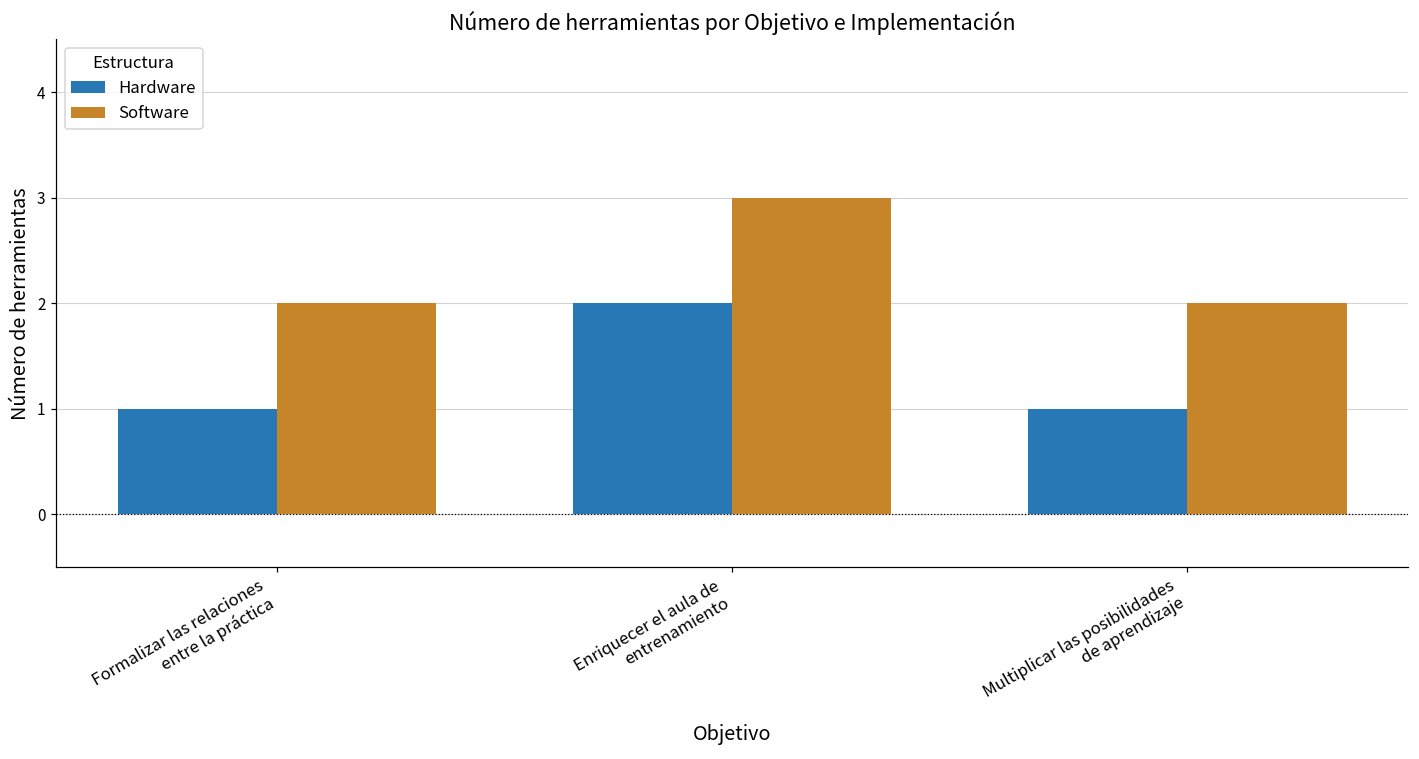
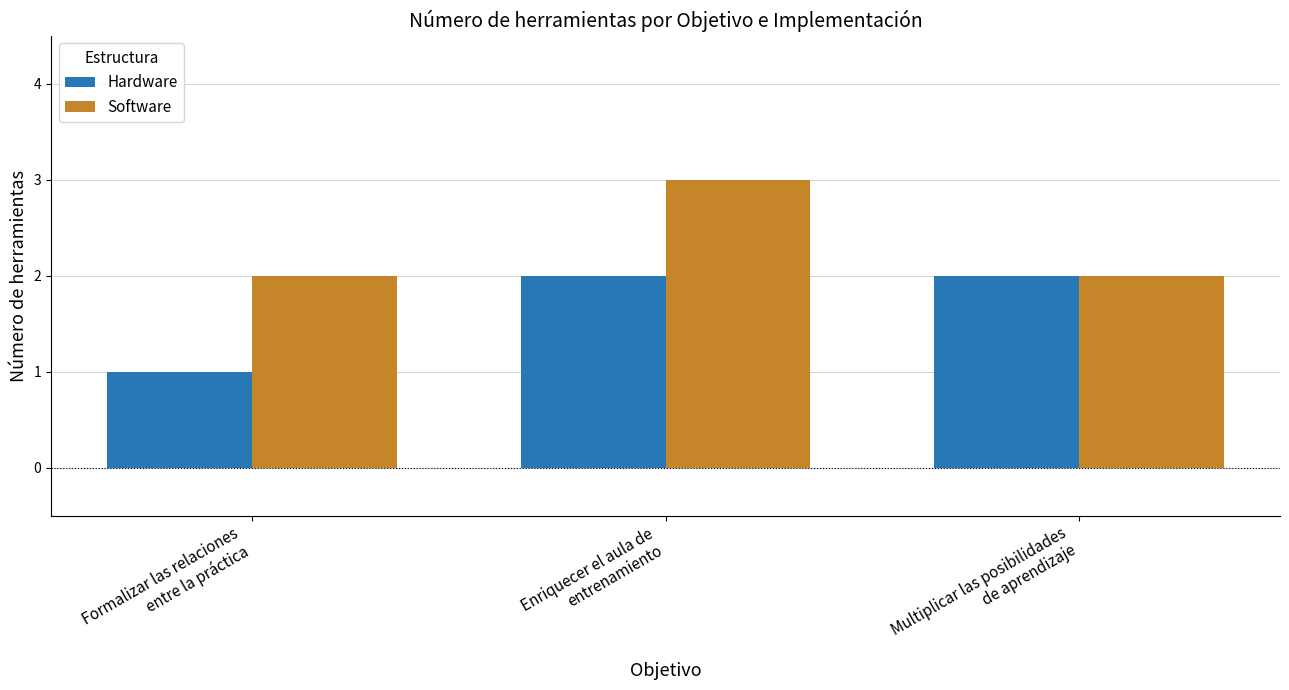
Hardware, Multiplicar las posibilidades de aprendizaje: 1 -> 2
